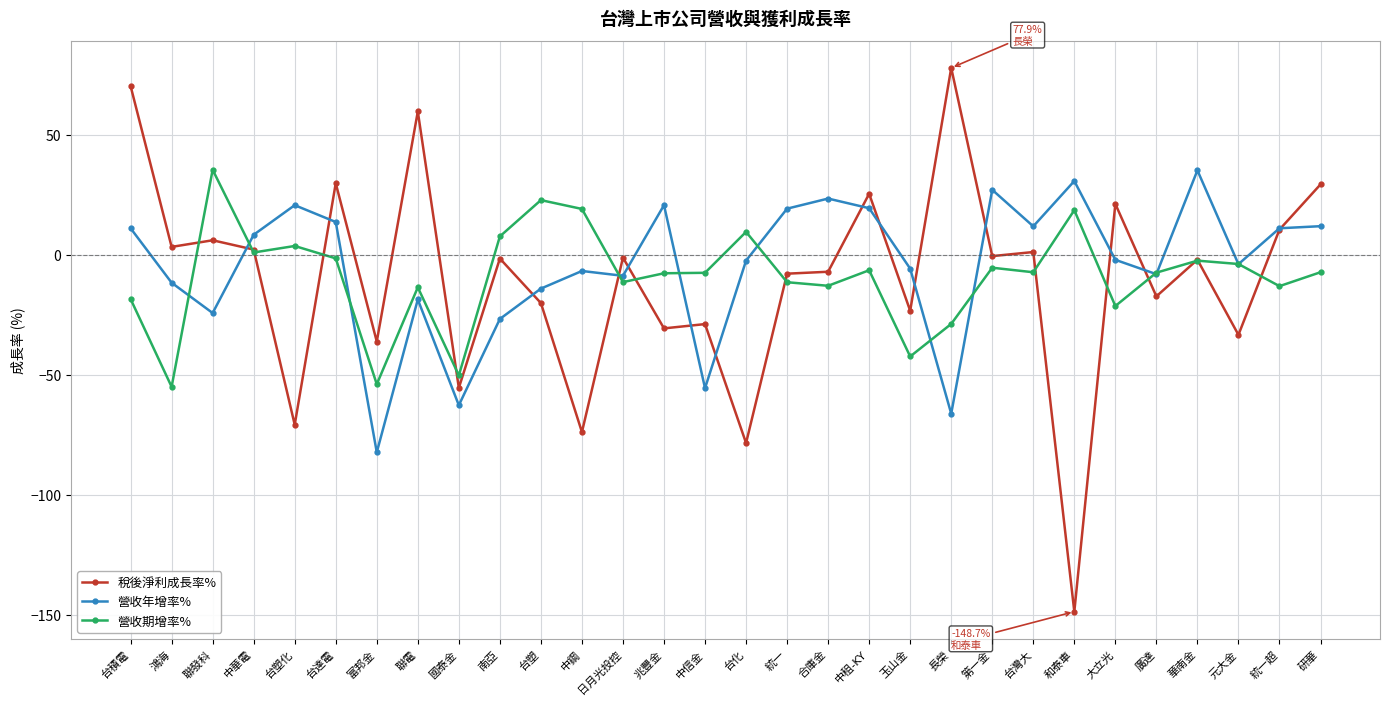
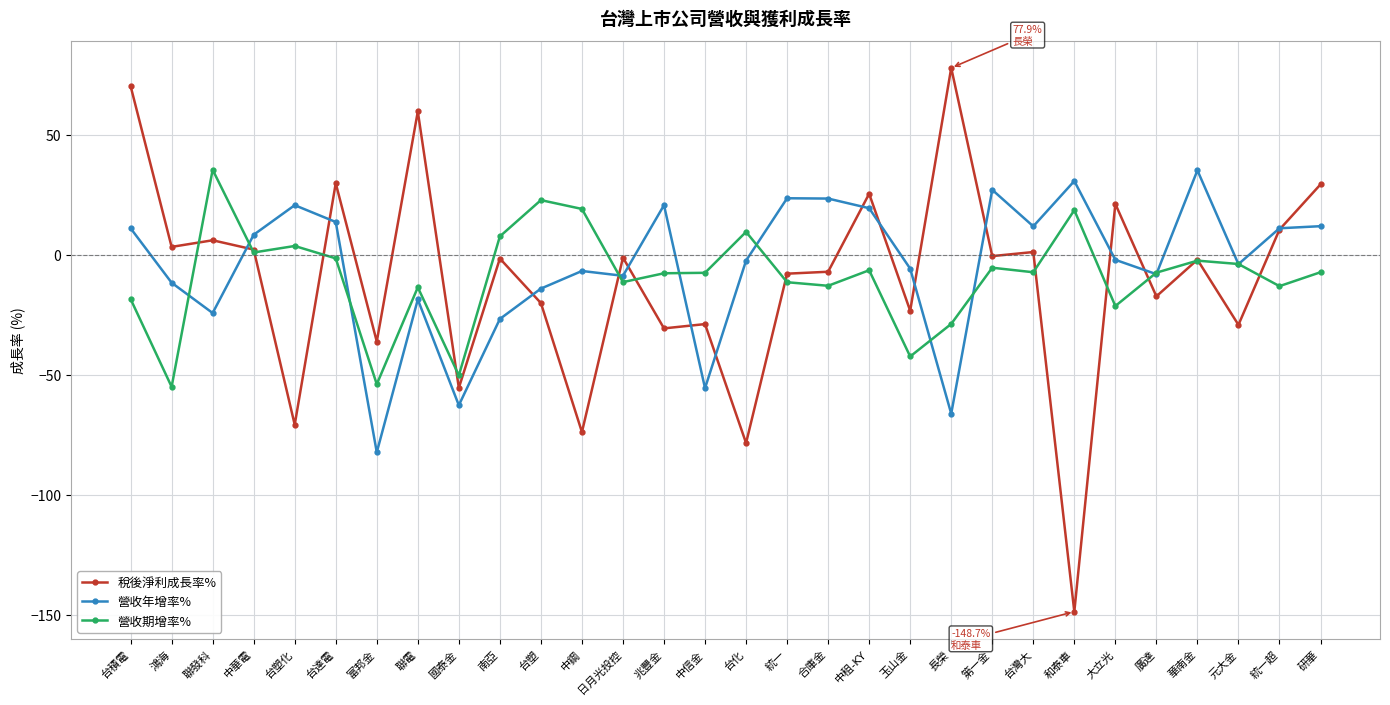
營收年增率%, 統一: 19 -> 24
稅後淨利成長率%, 元大金: -33 -> -29
